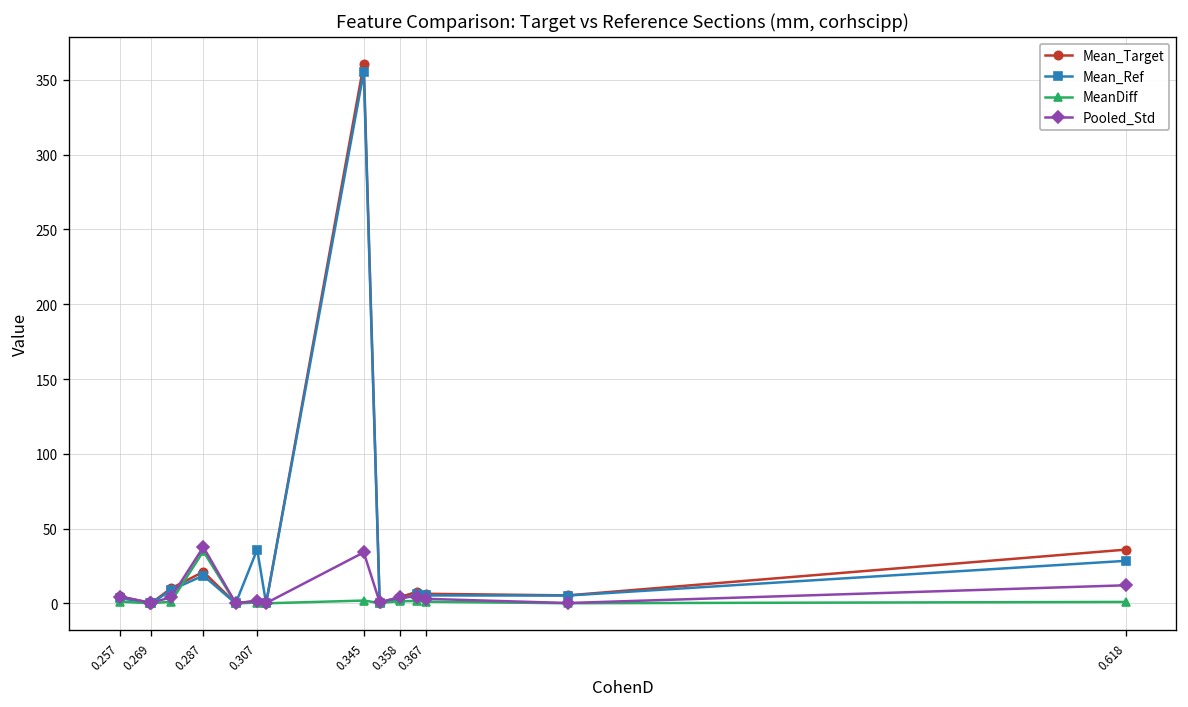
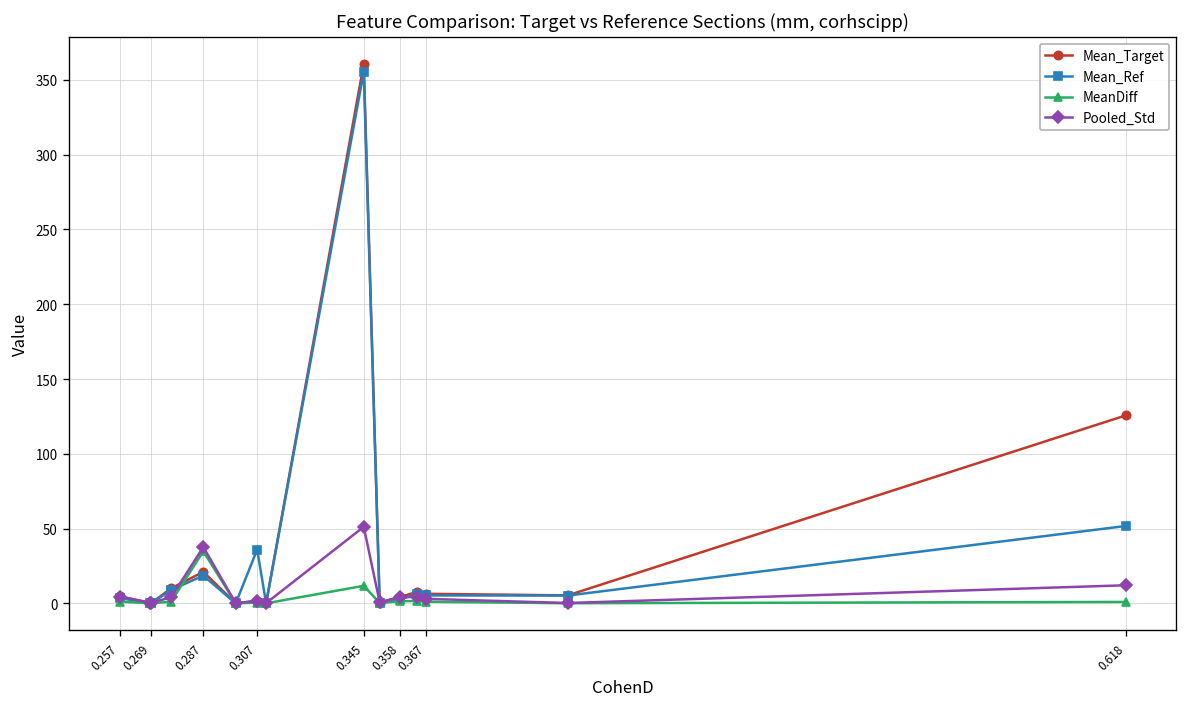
MeanDiff, 0.345: 2 -> 12
Pooled_Std, 0.345: 34 -> 51
Mean_Target, 0.618: 36 -> 126
Mean_Ref, 0.618: 28 -> 52
